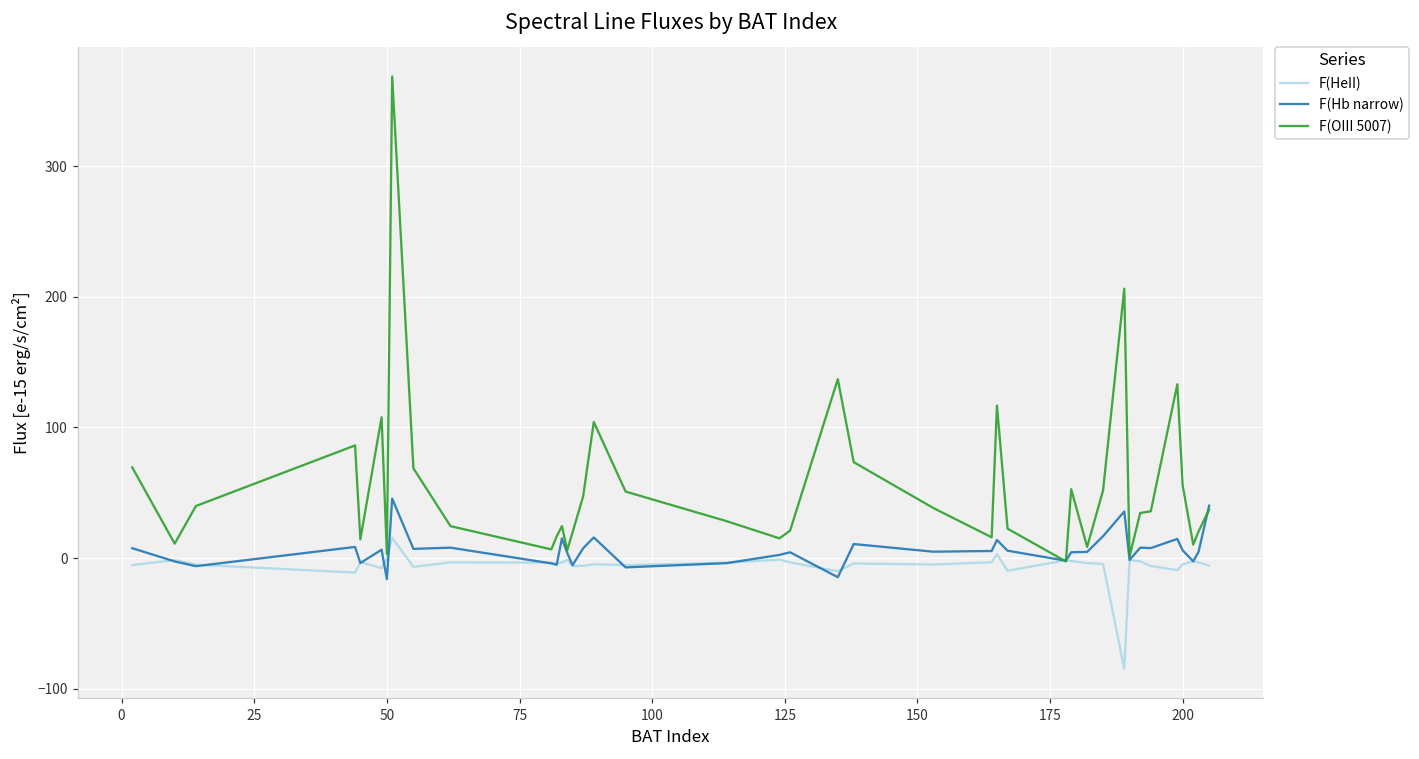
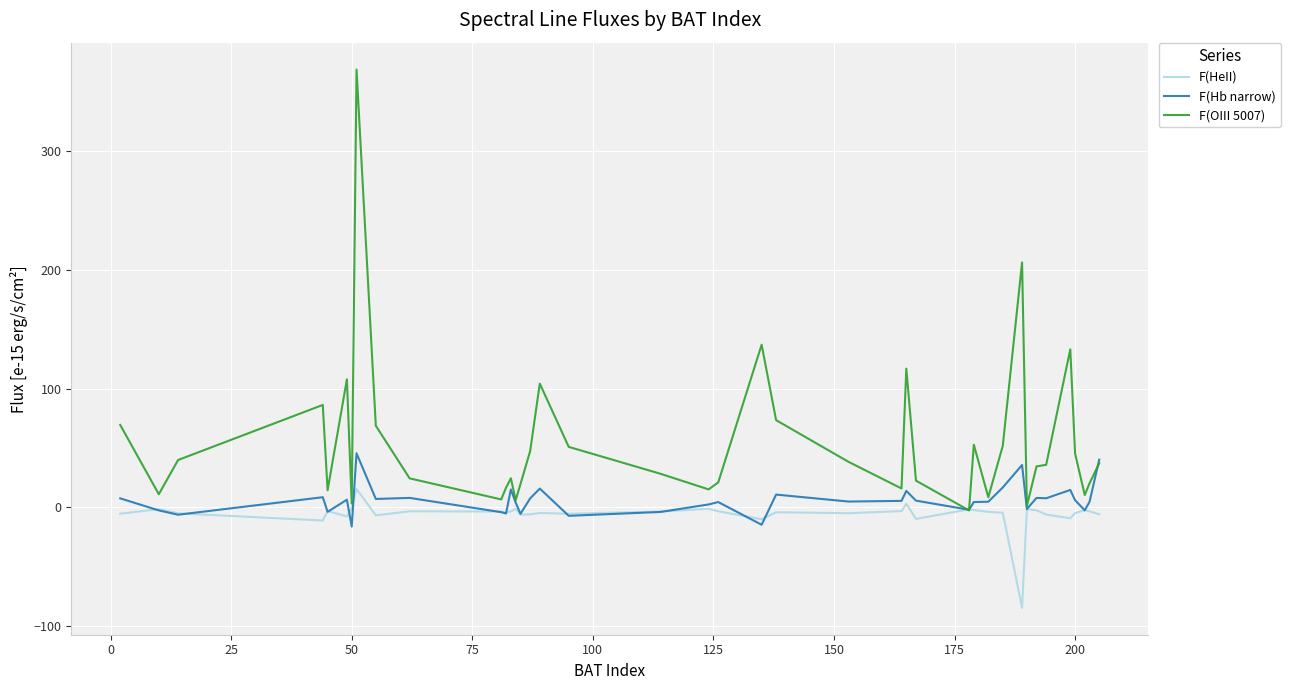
F(OIII 5007), 200: 56 -> 45
